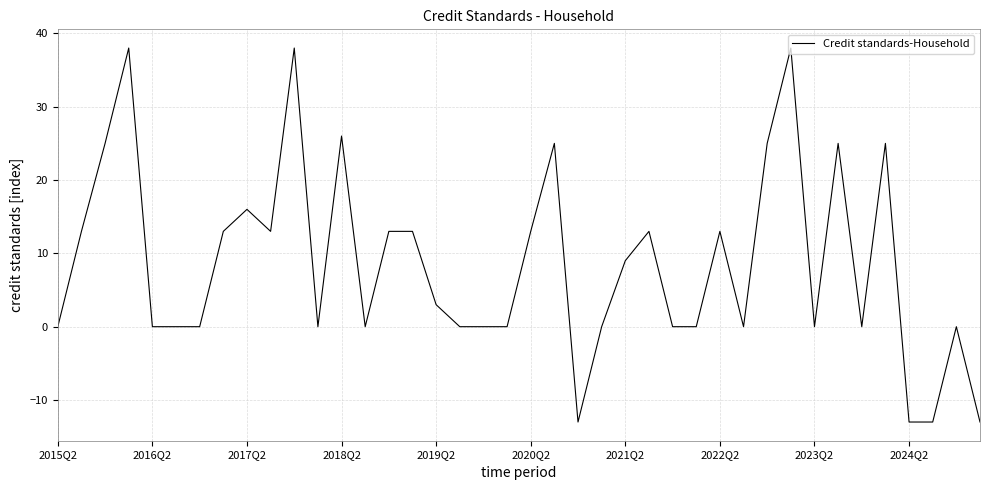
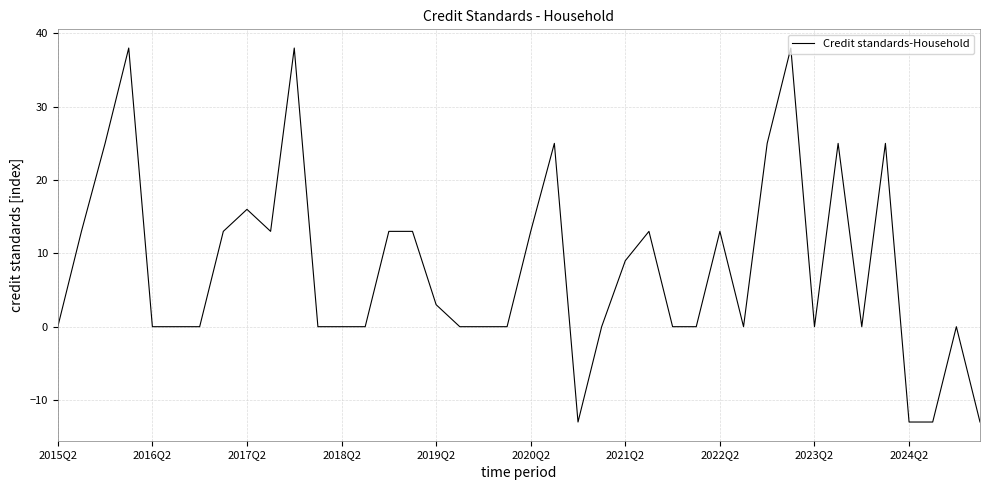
2018Q2: 26 -> 0
